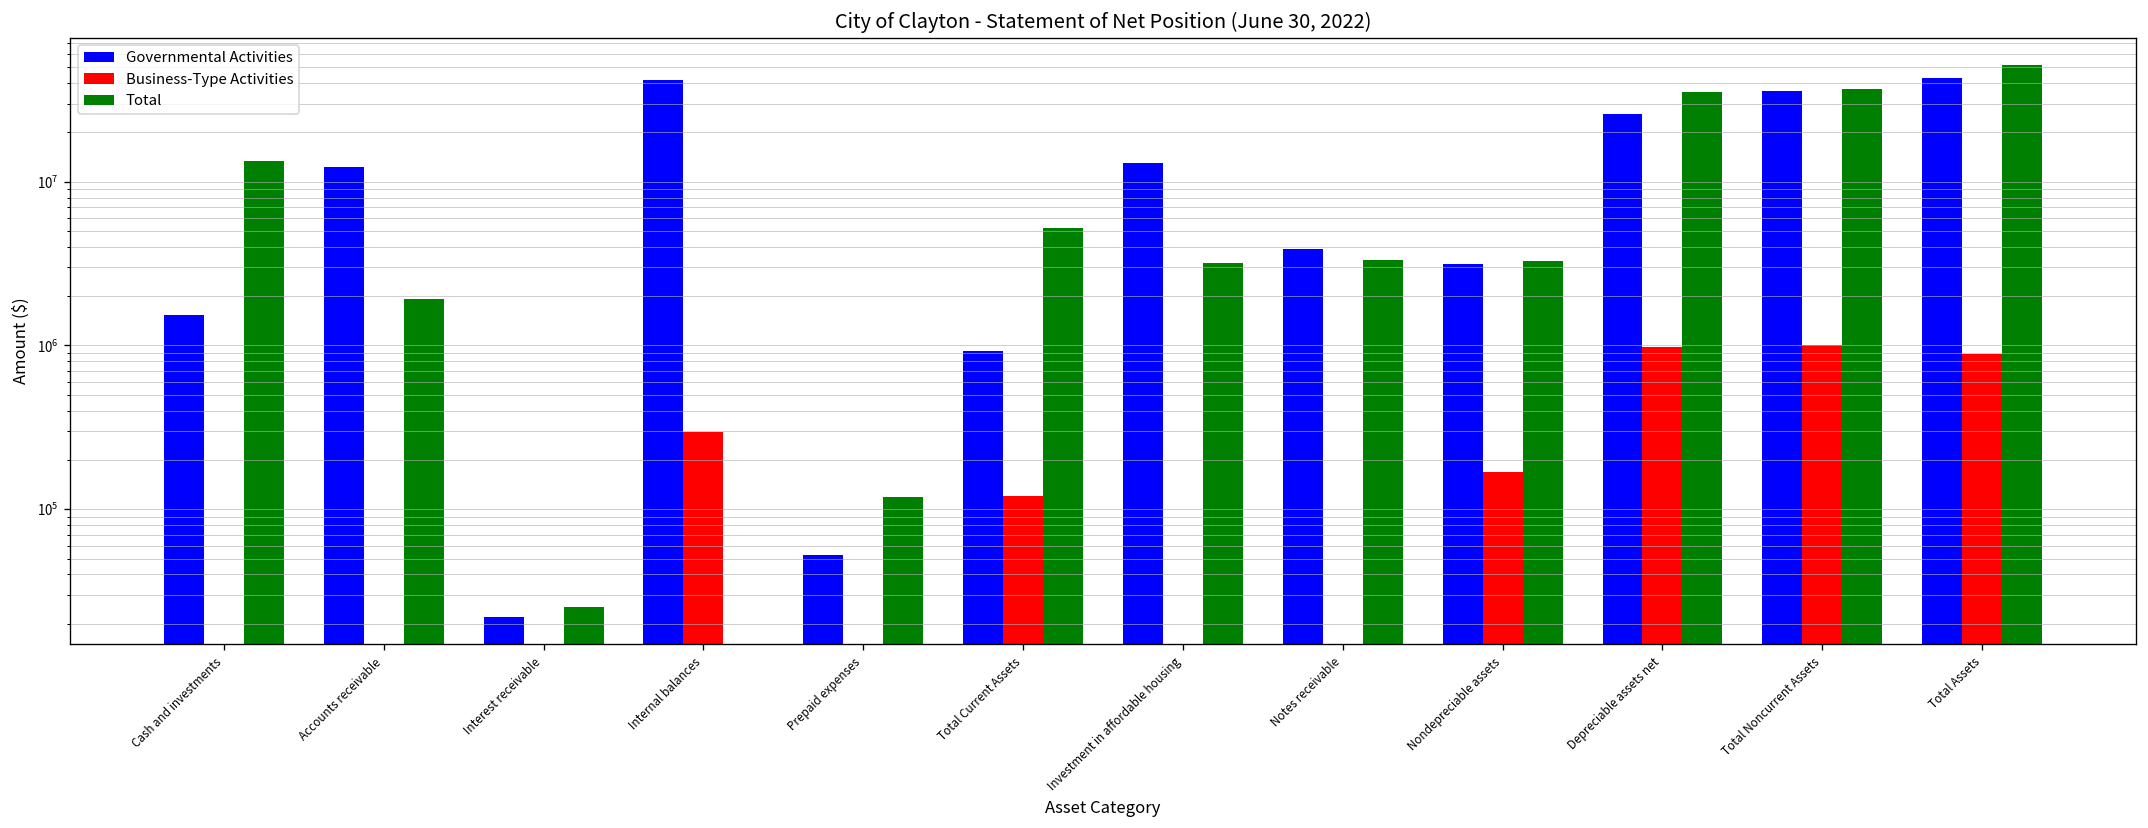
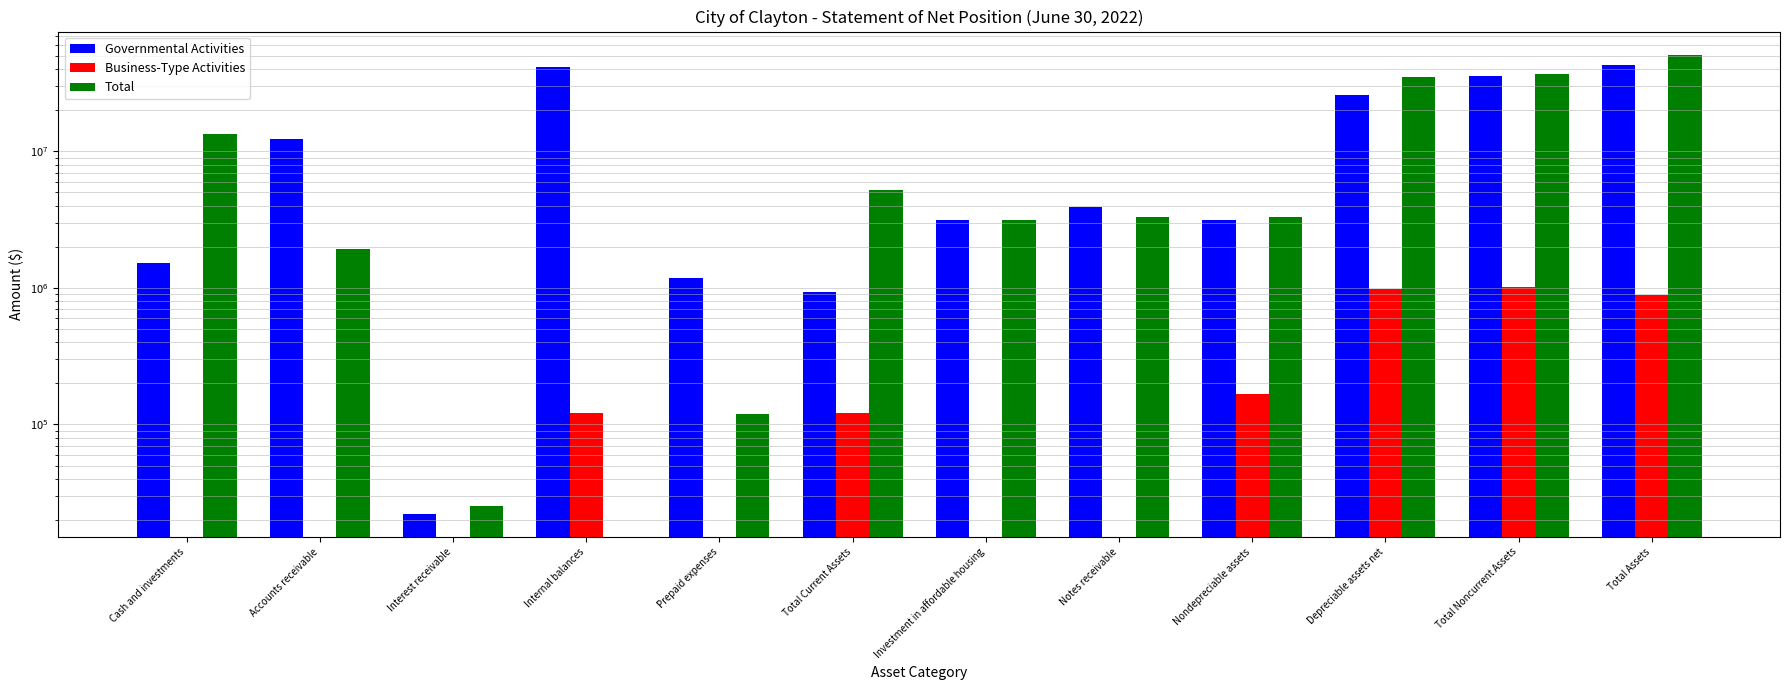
Business-Type Activities, Internal balances: 300000 -> 120000
Governmental Activities, Prepaid expenses: 53000 -> 1200000
Governmental Activities, Investment in affordable housing: 13000000 -> 3200000
